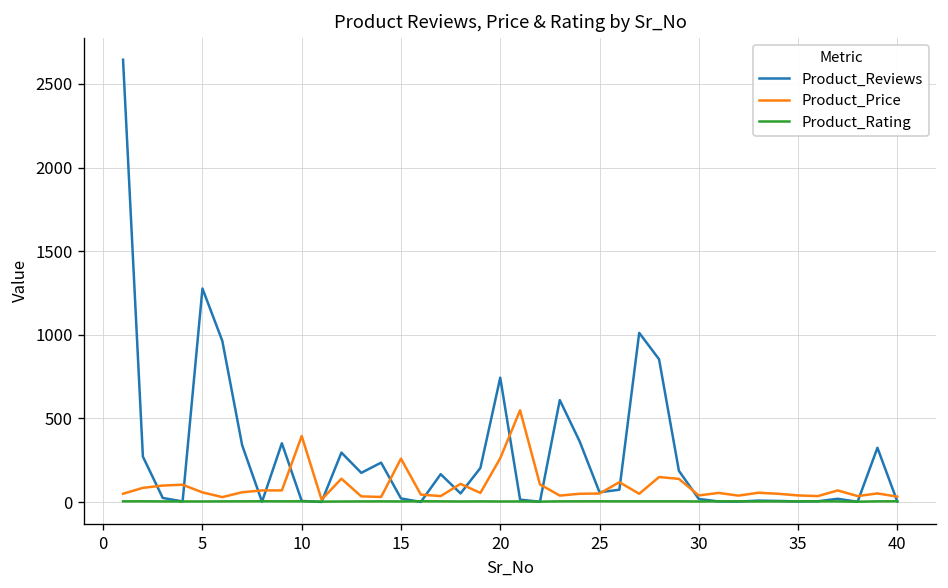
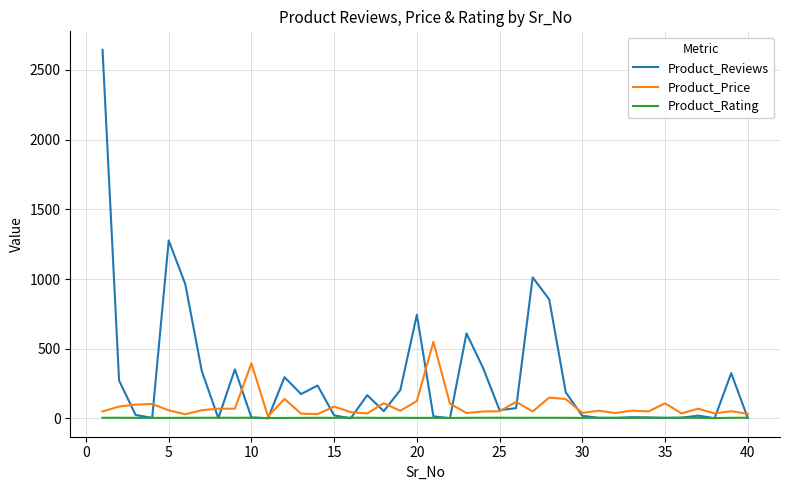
Product_Price, 15: 260 -> 90
Product_Price, 20: 260 -> 130
Product_Price, 35: 40 -> 110
